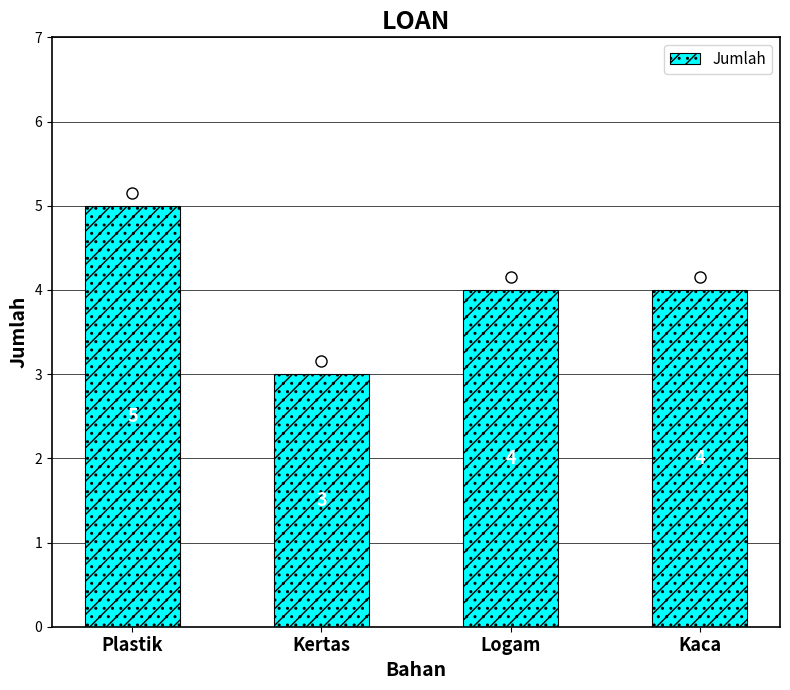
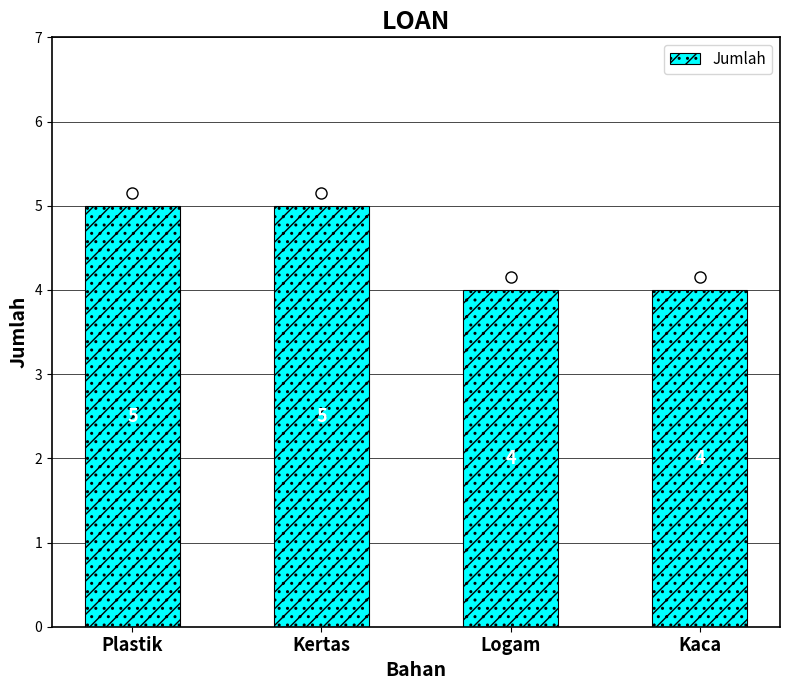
Jumlah, Kertas: 3 -> 5
